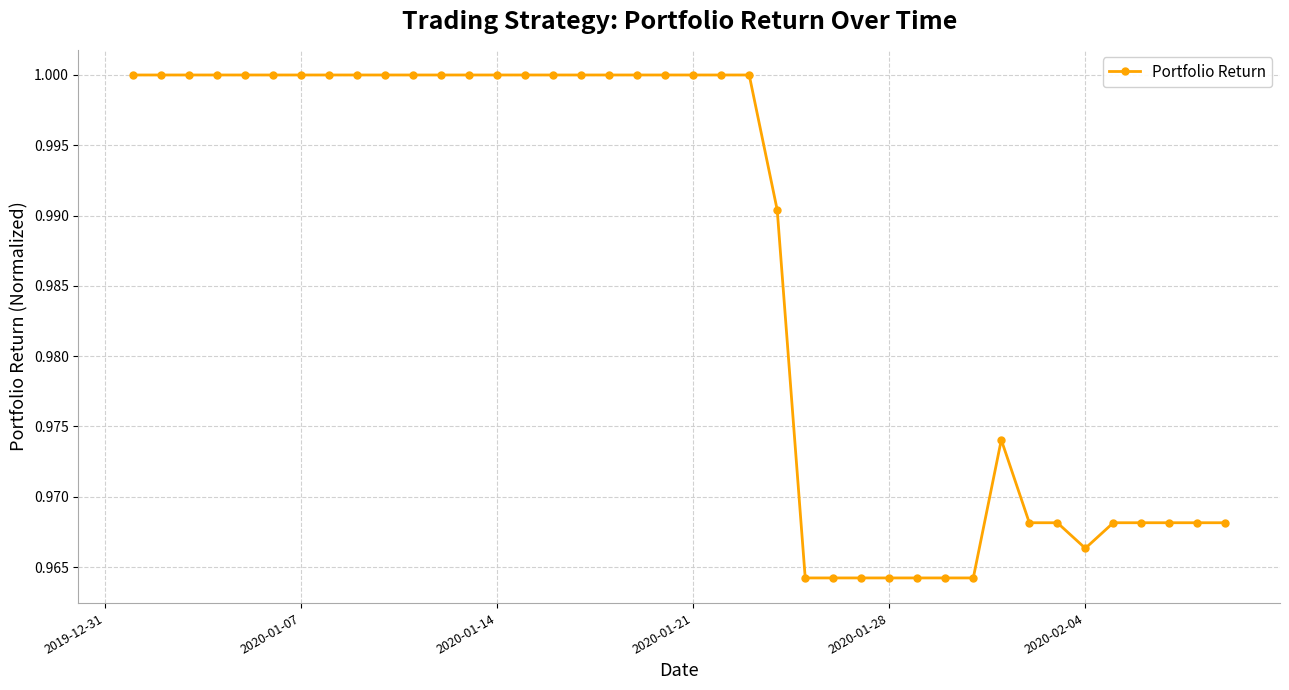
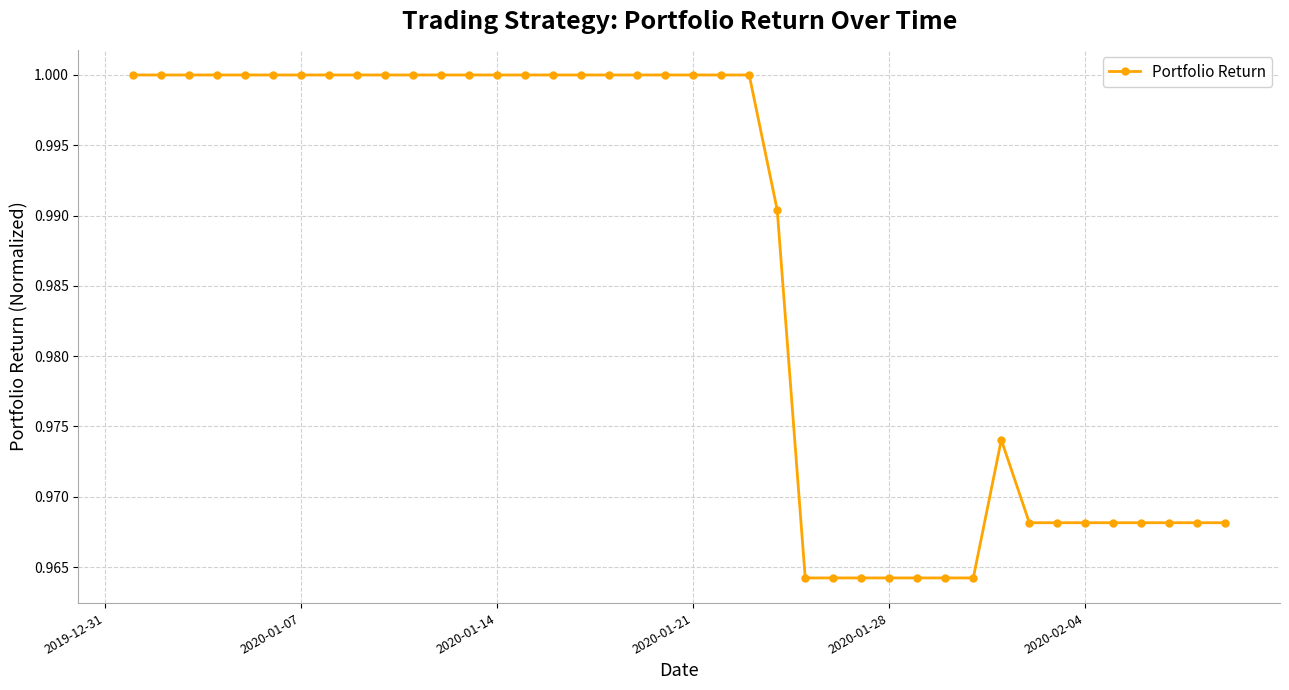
2020-02-04: 0.9663 -> 0.9682
